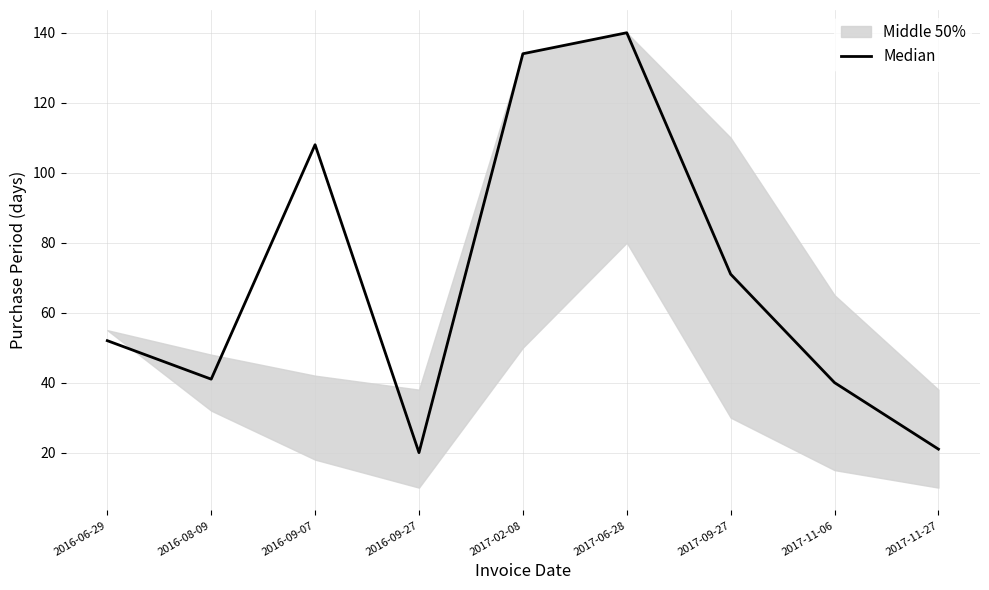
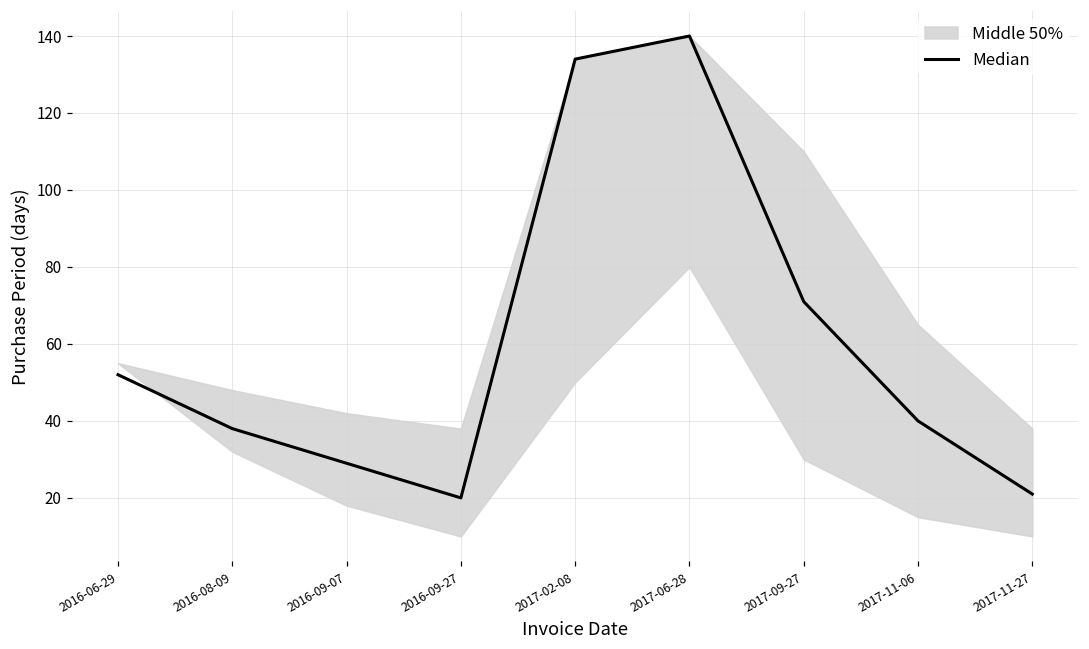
Median, 2016-08-09: 41 -> 38
Median, 2016-09-07: 108 -> 29
